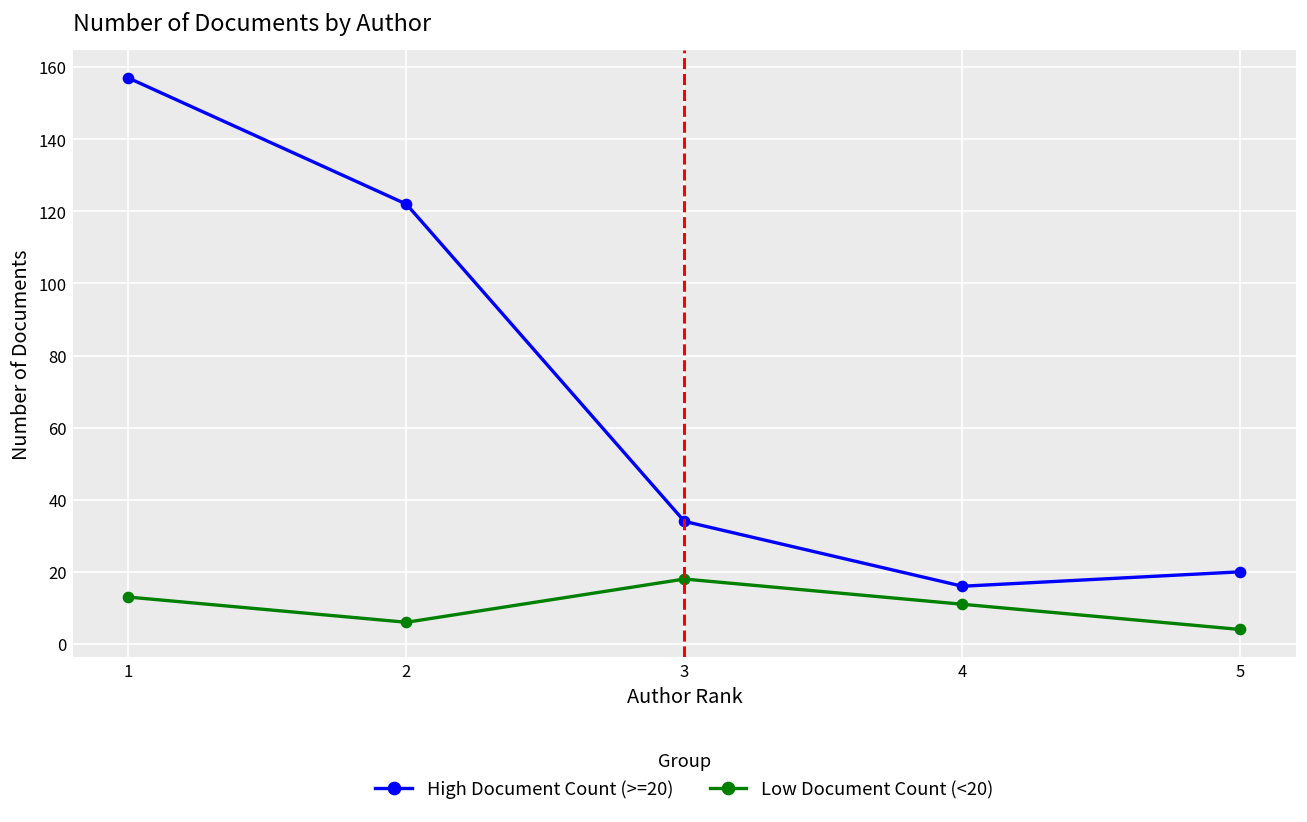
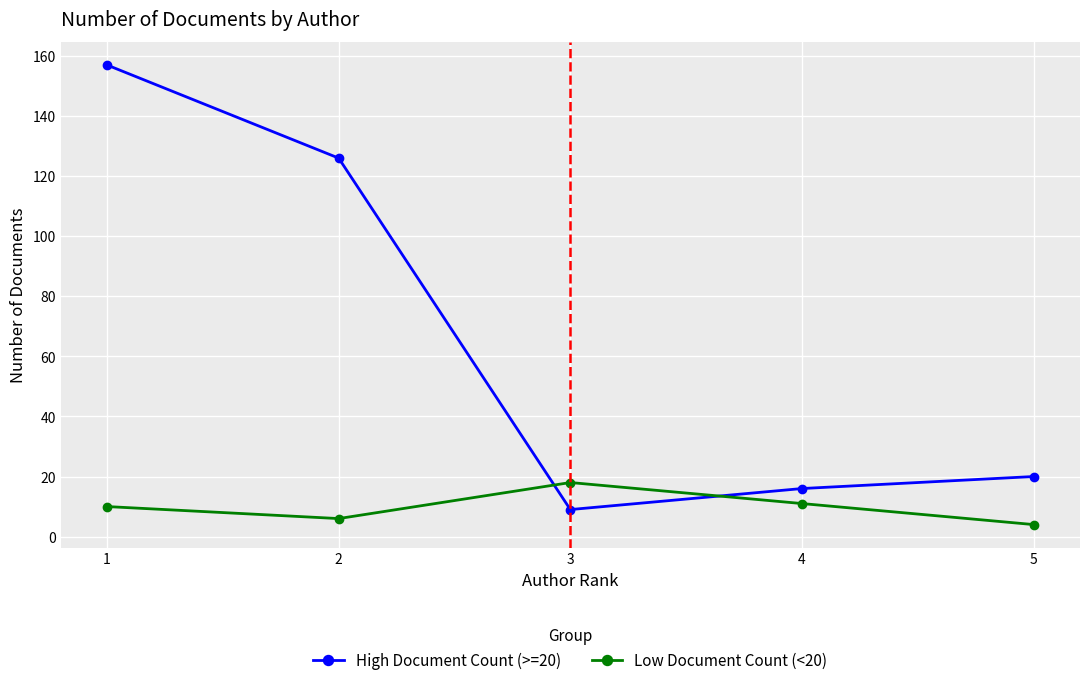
Low Document Count (<20), 1: 13 -> 10
High Document Count (>=20), 2: 122 -> 126
High Document Count (>=20), 3: 34 -> 9
